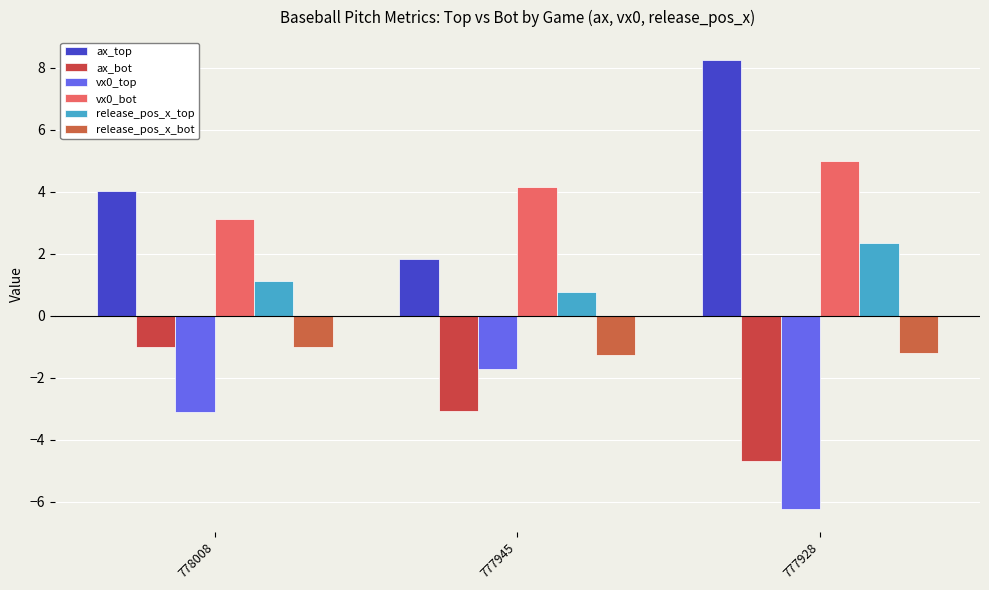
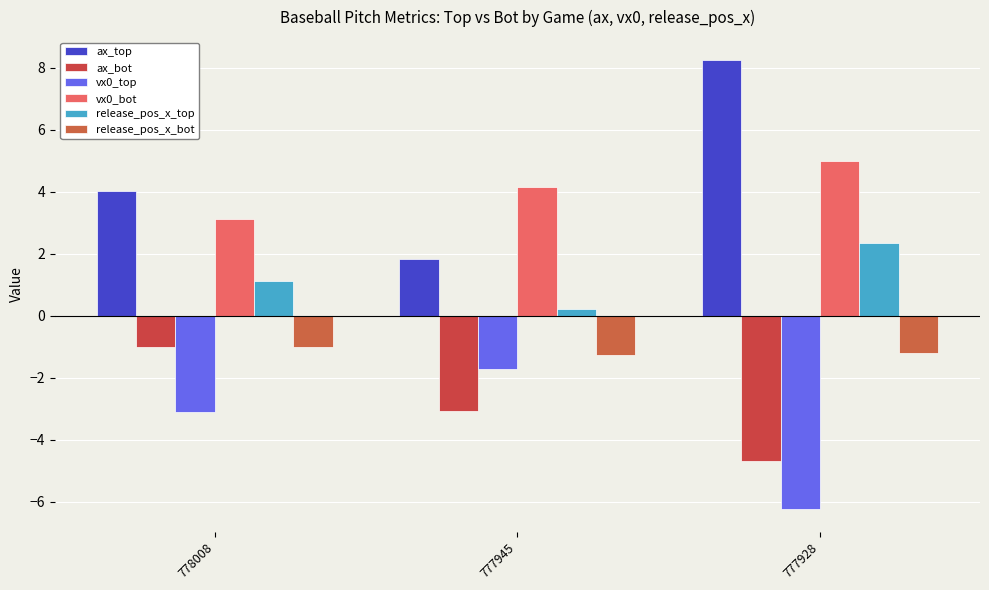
release_pos_x_top, 777945: 0.8 -> 0.2
